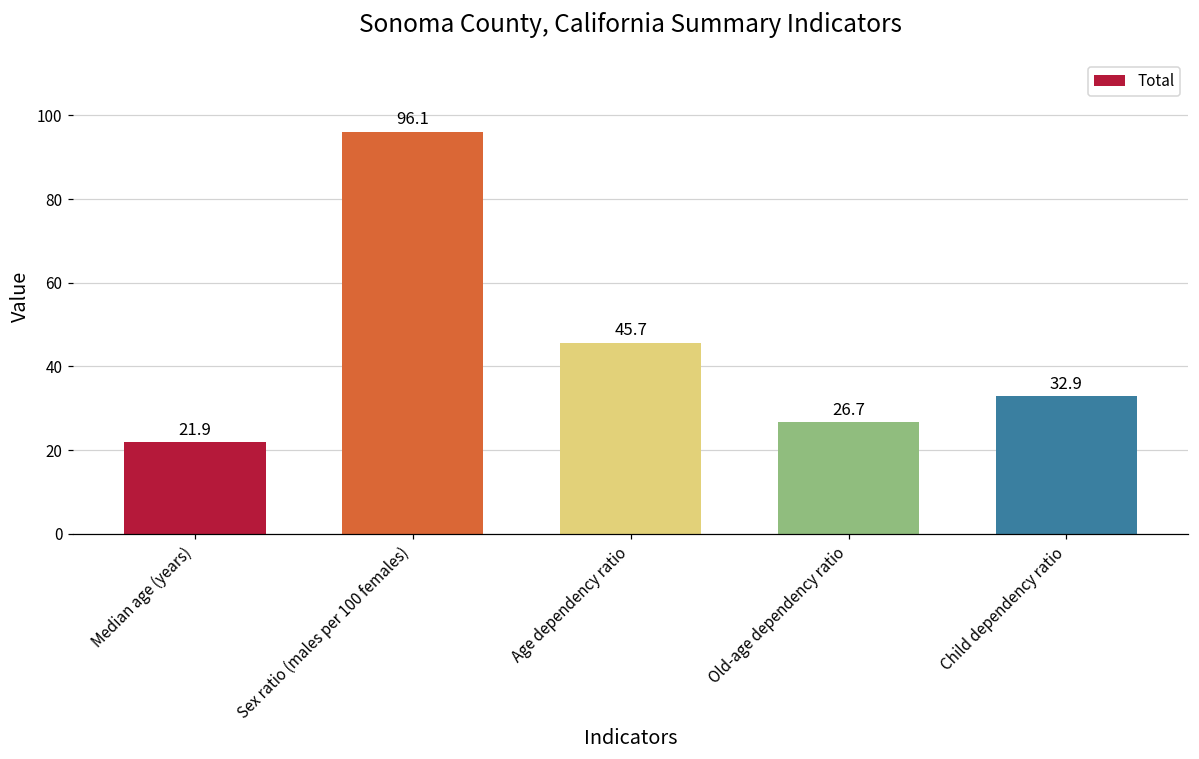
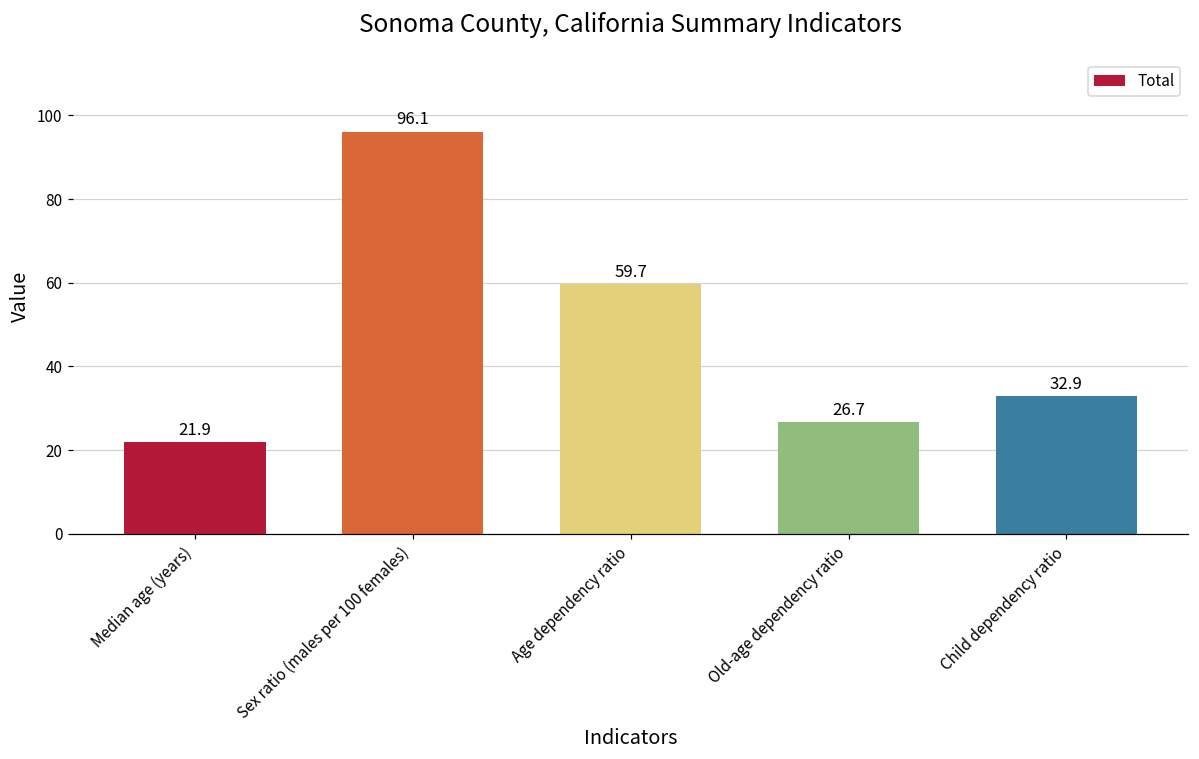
Age dependency ratio: 45.7 -> 59.7
